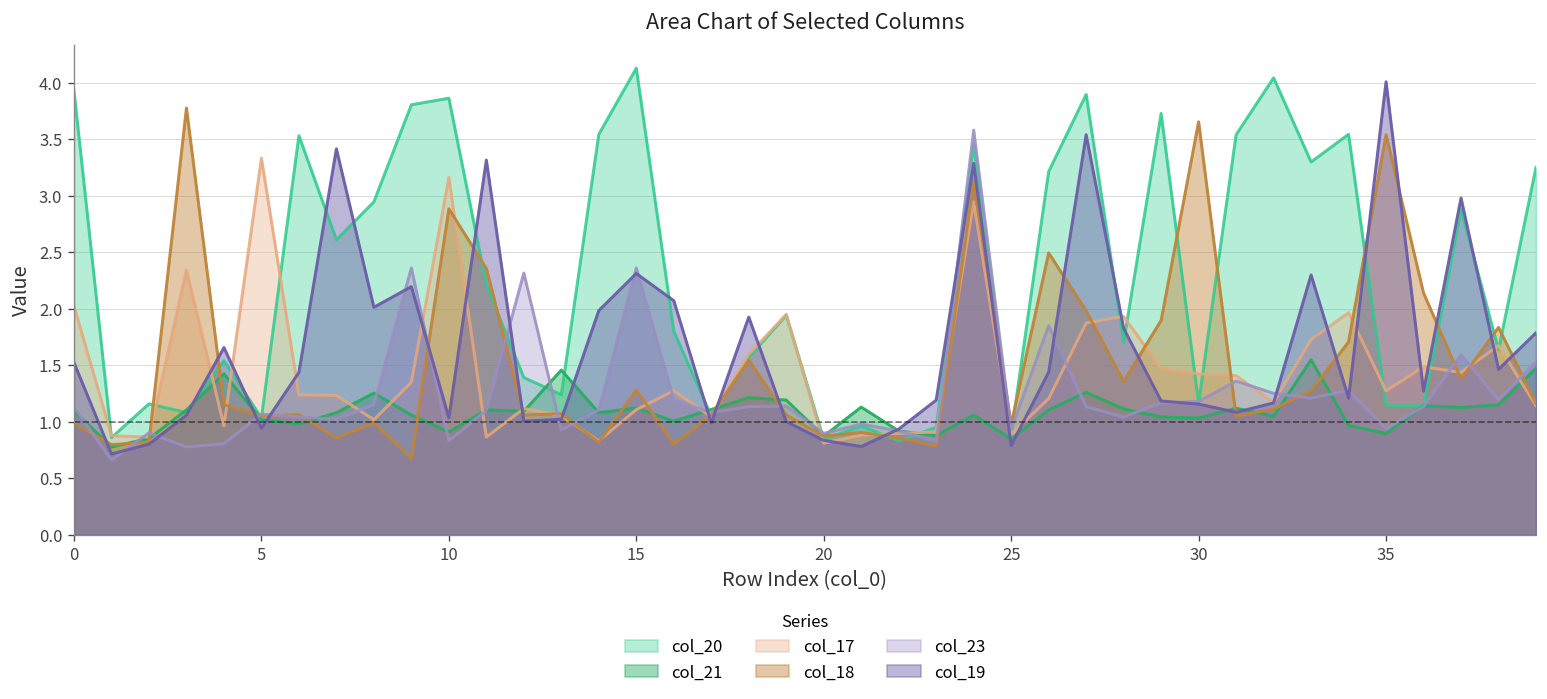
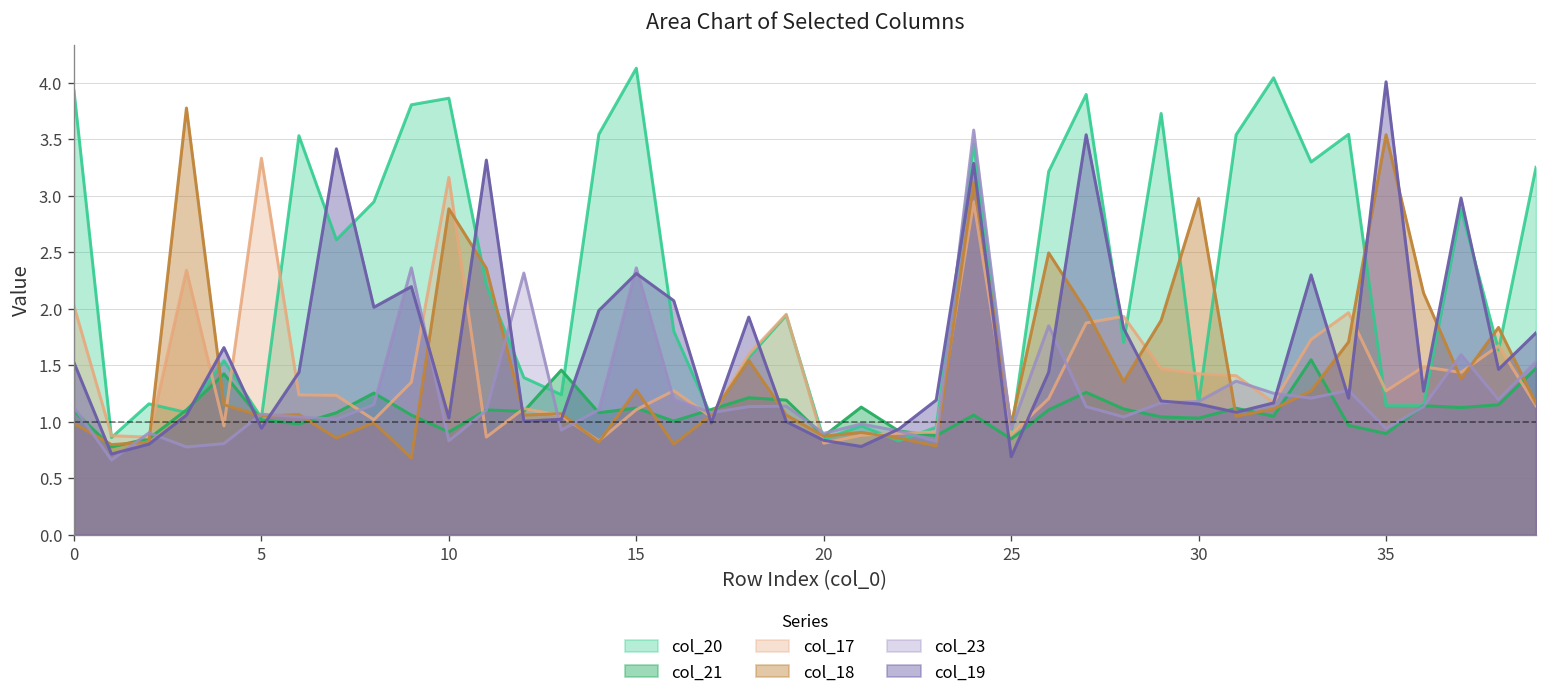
col_19, 25: 0.8 -> 0.7
col_18, 30: 3.7 -> 3.0
